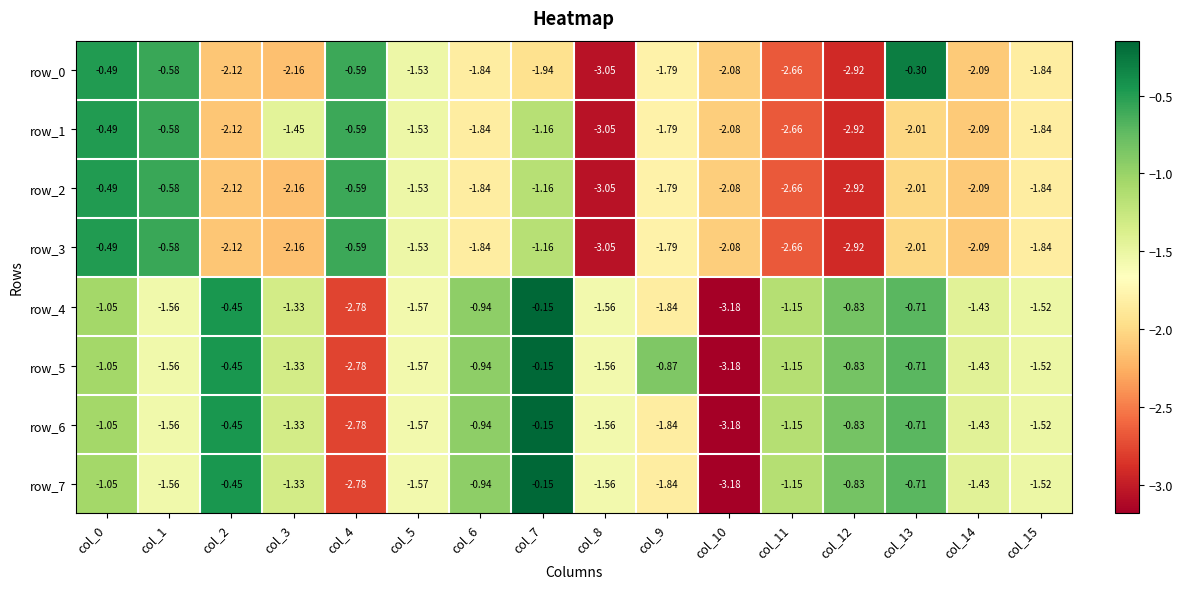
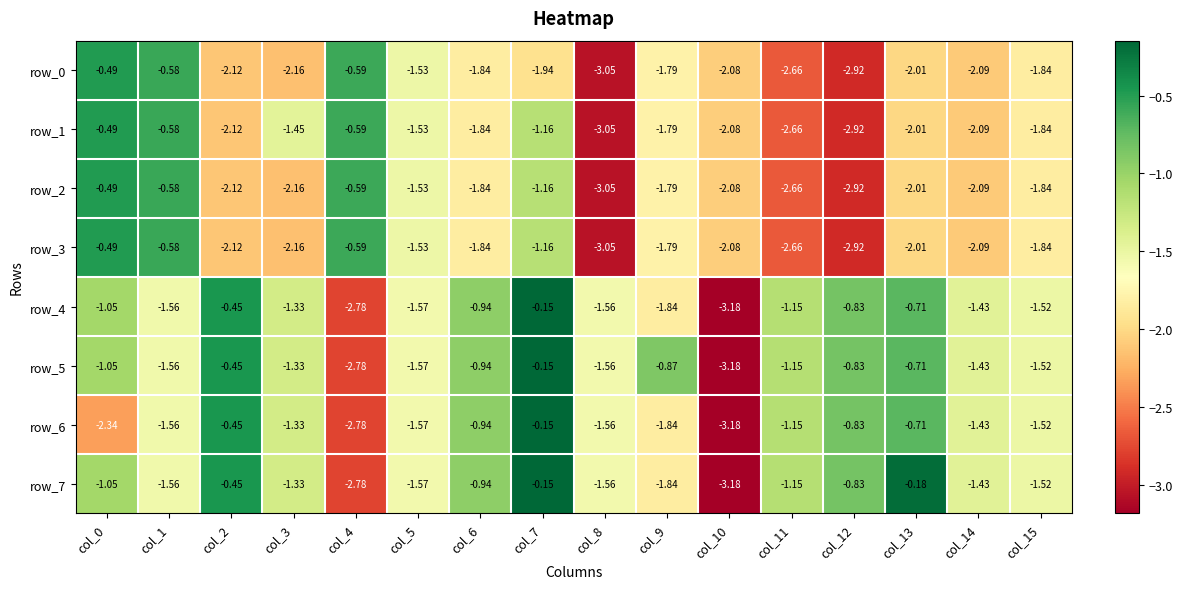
row_0, col_13: -0.30 -> -2.01
row_6, col_0: -1.05 -> -2.34
row_7, col_13: -0.71 -> -0.18
